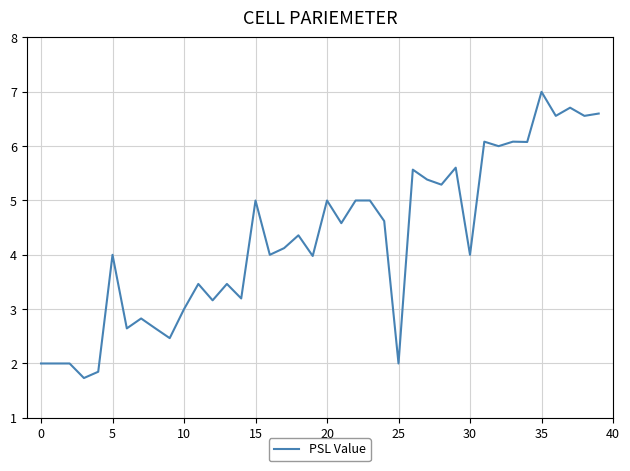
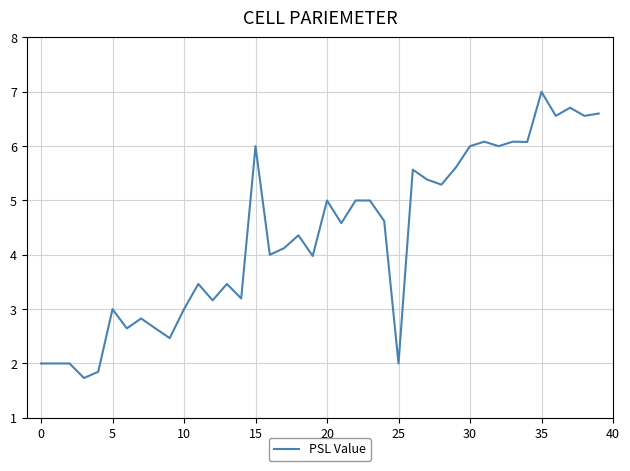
5: 4 -> 3
15: 5 -> 6
30: 4 -> 6
